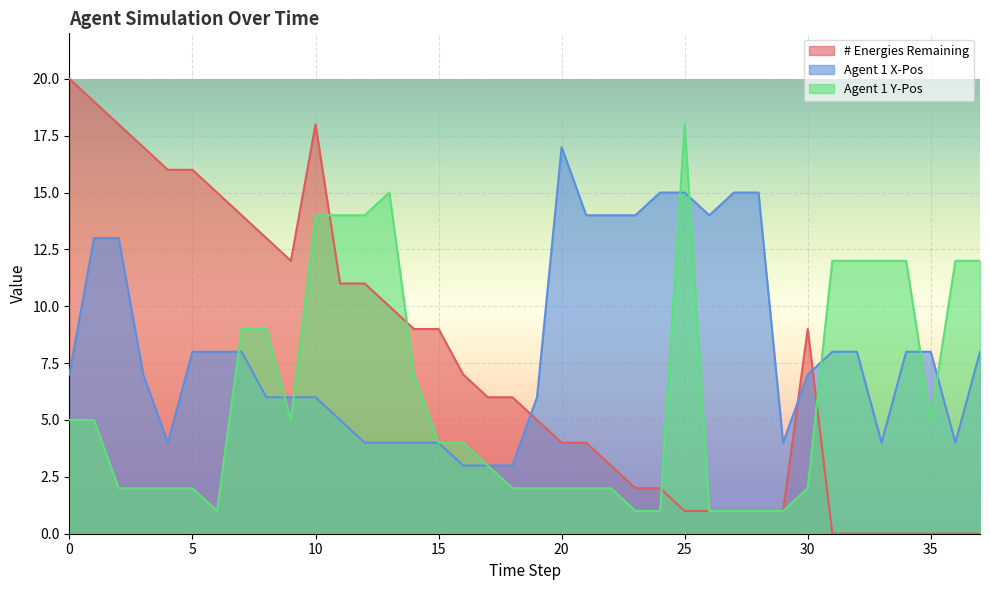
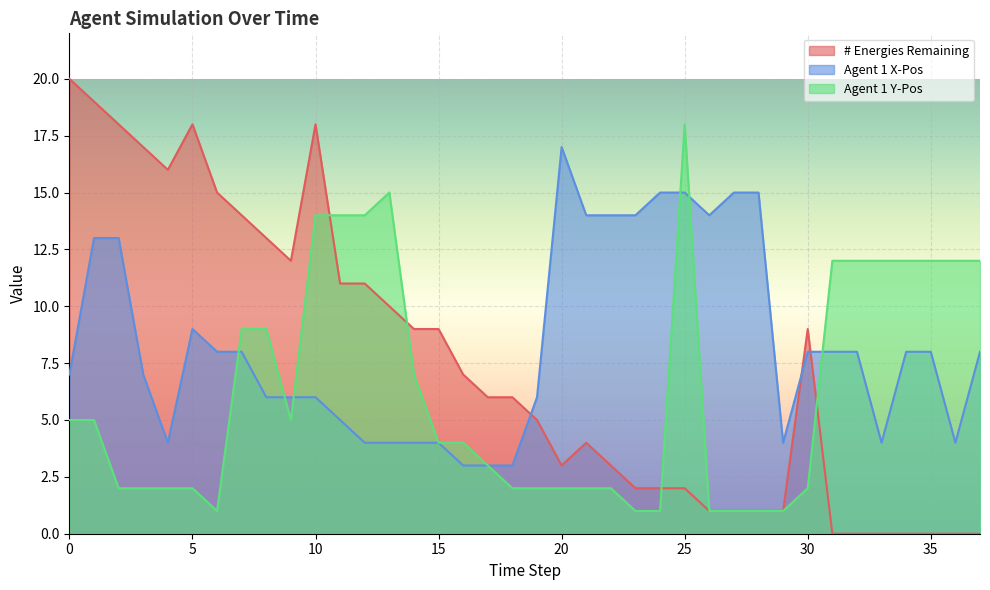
# Energies Remaining, 5: 16 -> 18
Agent 1 X-Pos, 5: 8 -> 9
# Energies Remaining, 20: 4 -> 3
# Energies Remaining, 25: 1 -> 2
Agent 1 X-Pos, 30: 7 -> 8
Agent 1 Y-Pos, 35: 5 -> 12
